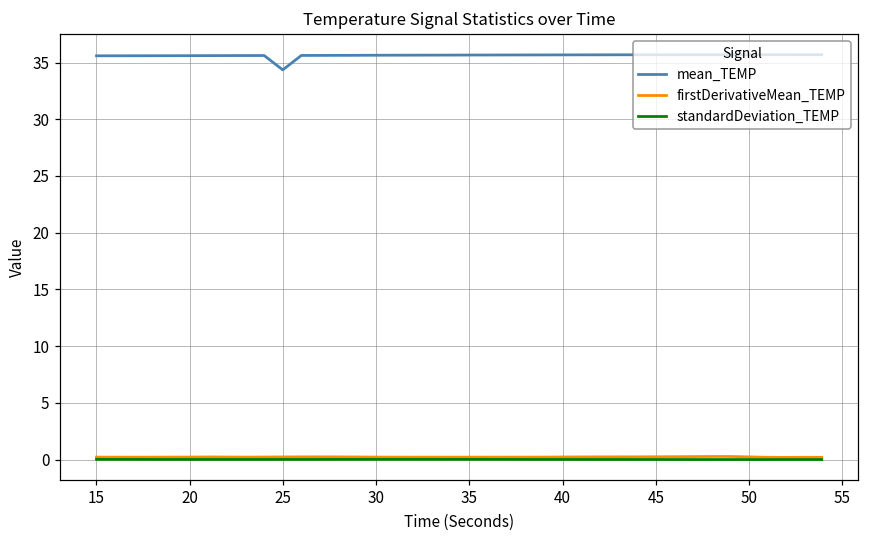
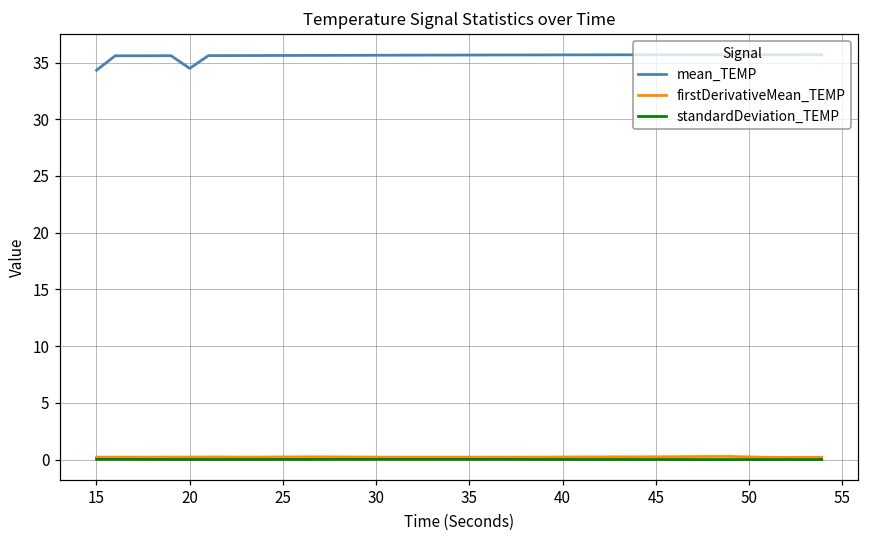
mean_TEMP, 15: 35.6 -> 34.3
mean_TEMP, 20: 35.6 -> 34.5
mean_TEMP, 25: 34.4 -> 35.6
